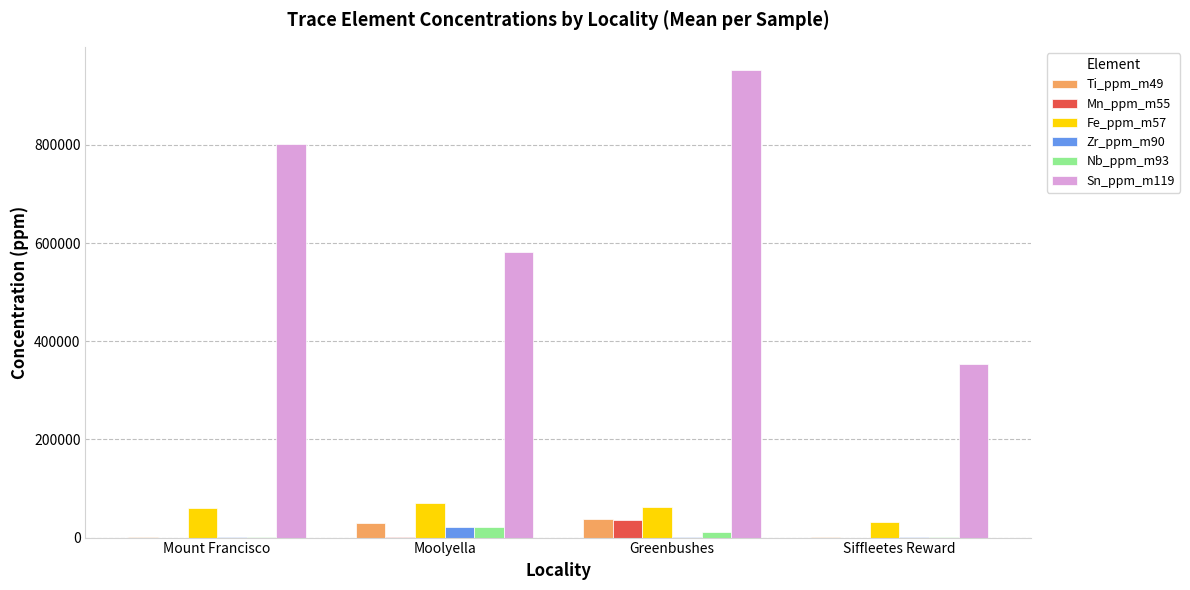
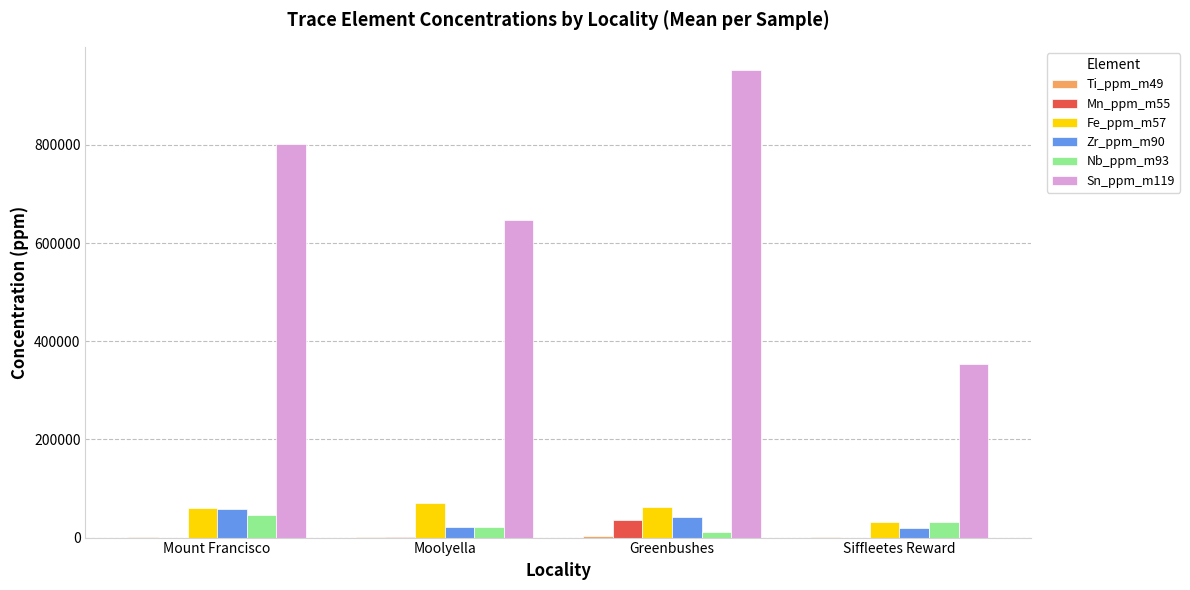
Zr_ppm_m90, Mount Francisco: 0 -> 60000
Nb_ppm_m93, Mount Francisco: 0 -> 50000
Ti_ppm_m49, Moolyella: 30000 -> 0
Sn_ppm_m119, Moolyella: 580000 -> 650000
Ti_ppm_m49, Greenbushes: 40000 -> 0
Zr_ppm_m90, Greenbushes: 0 -> 40000
Zr_ppm_m90, Siffleetes Reward: 0 -> 20000
Nb_ppm_m93, Siffleetes Reward: 0 -> 30000
